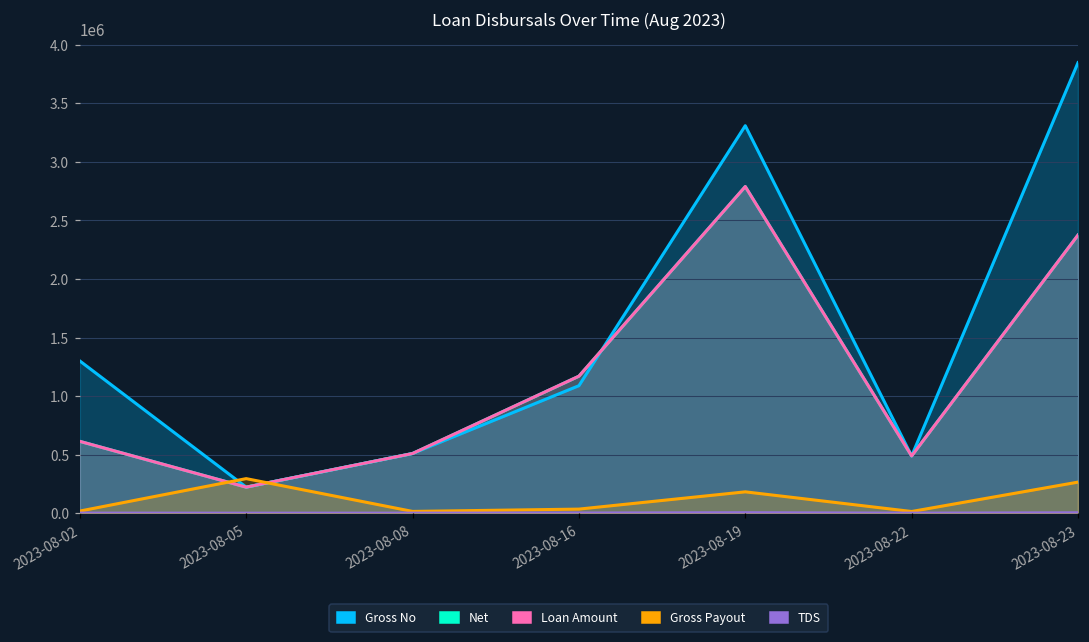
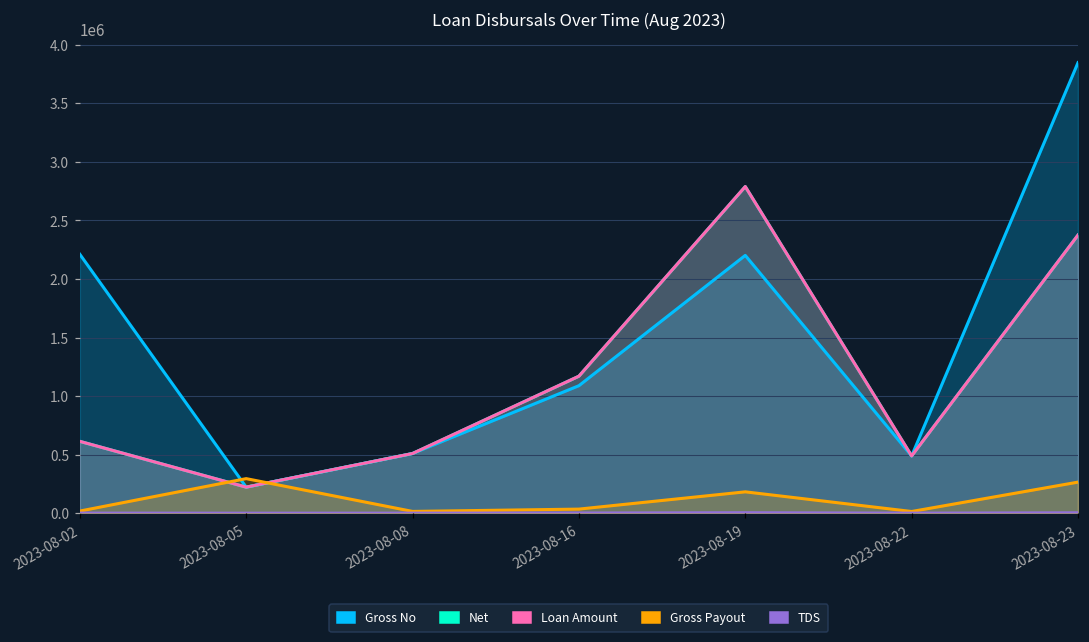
Gross No, 2023-08-02: 1300000 -> 2210000
Gross No, 2023-08-19: 3310000 -> 2200000
